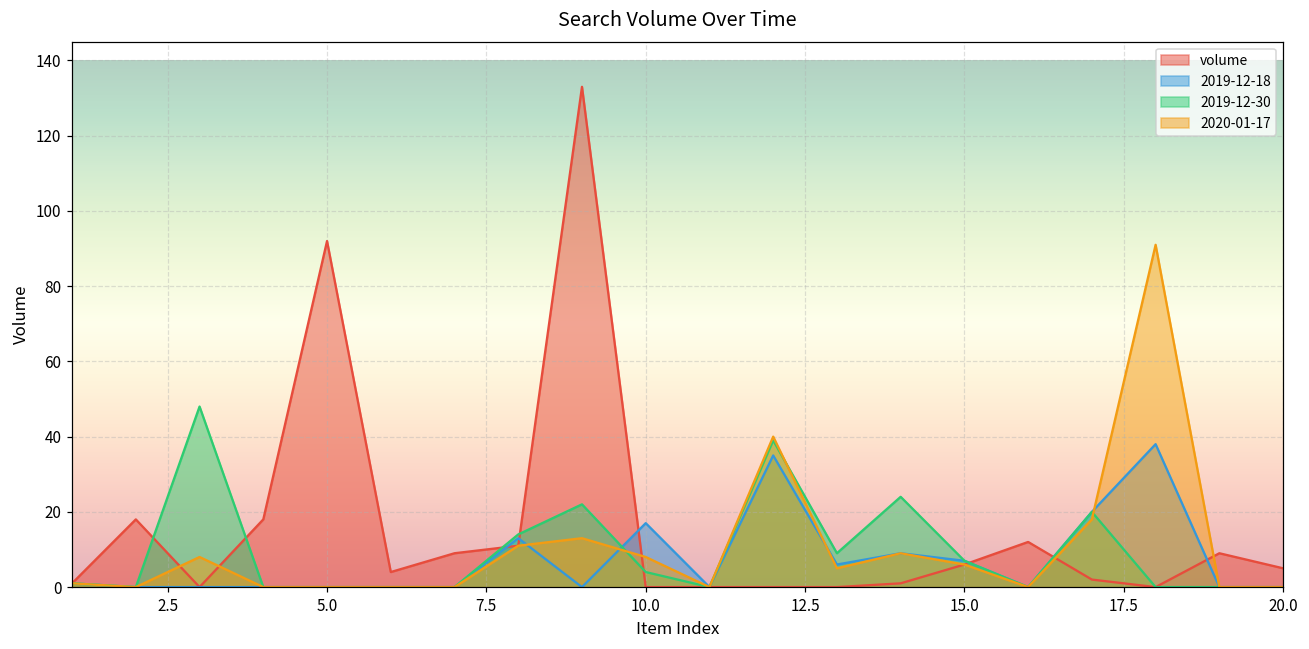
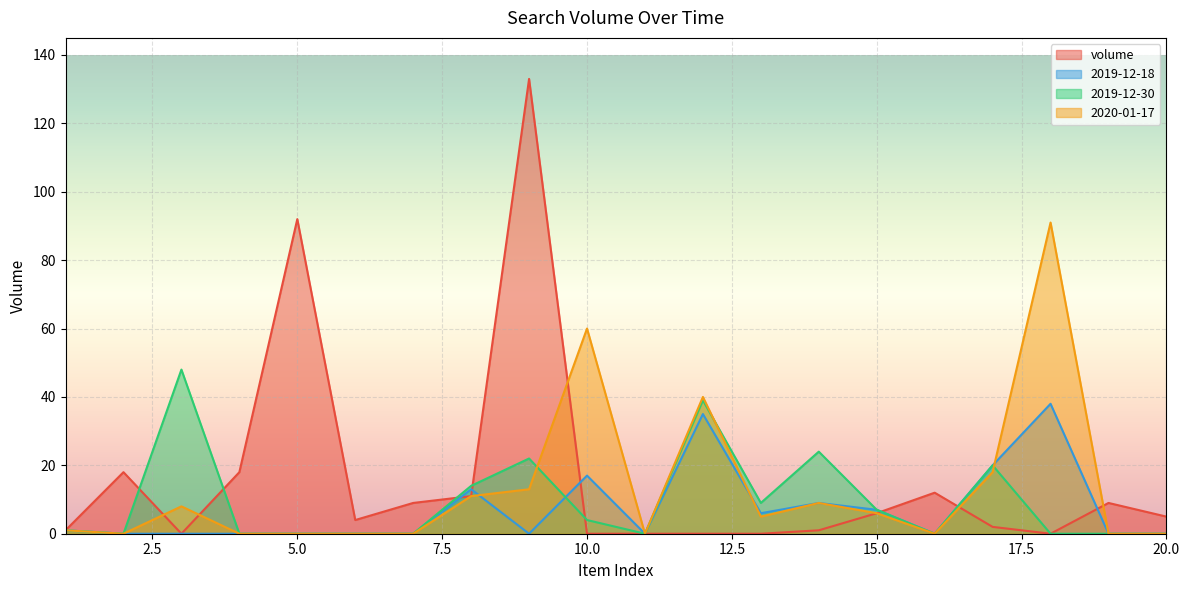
2020-01-17, 10.0: 8 -> 60
